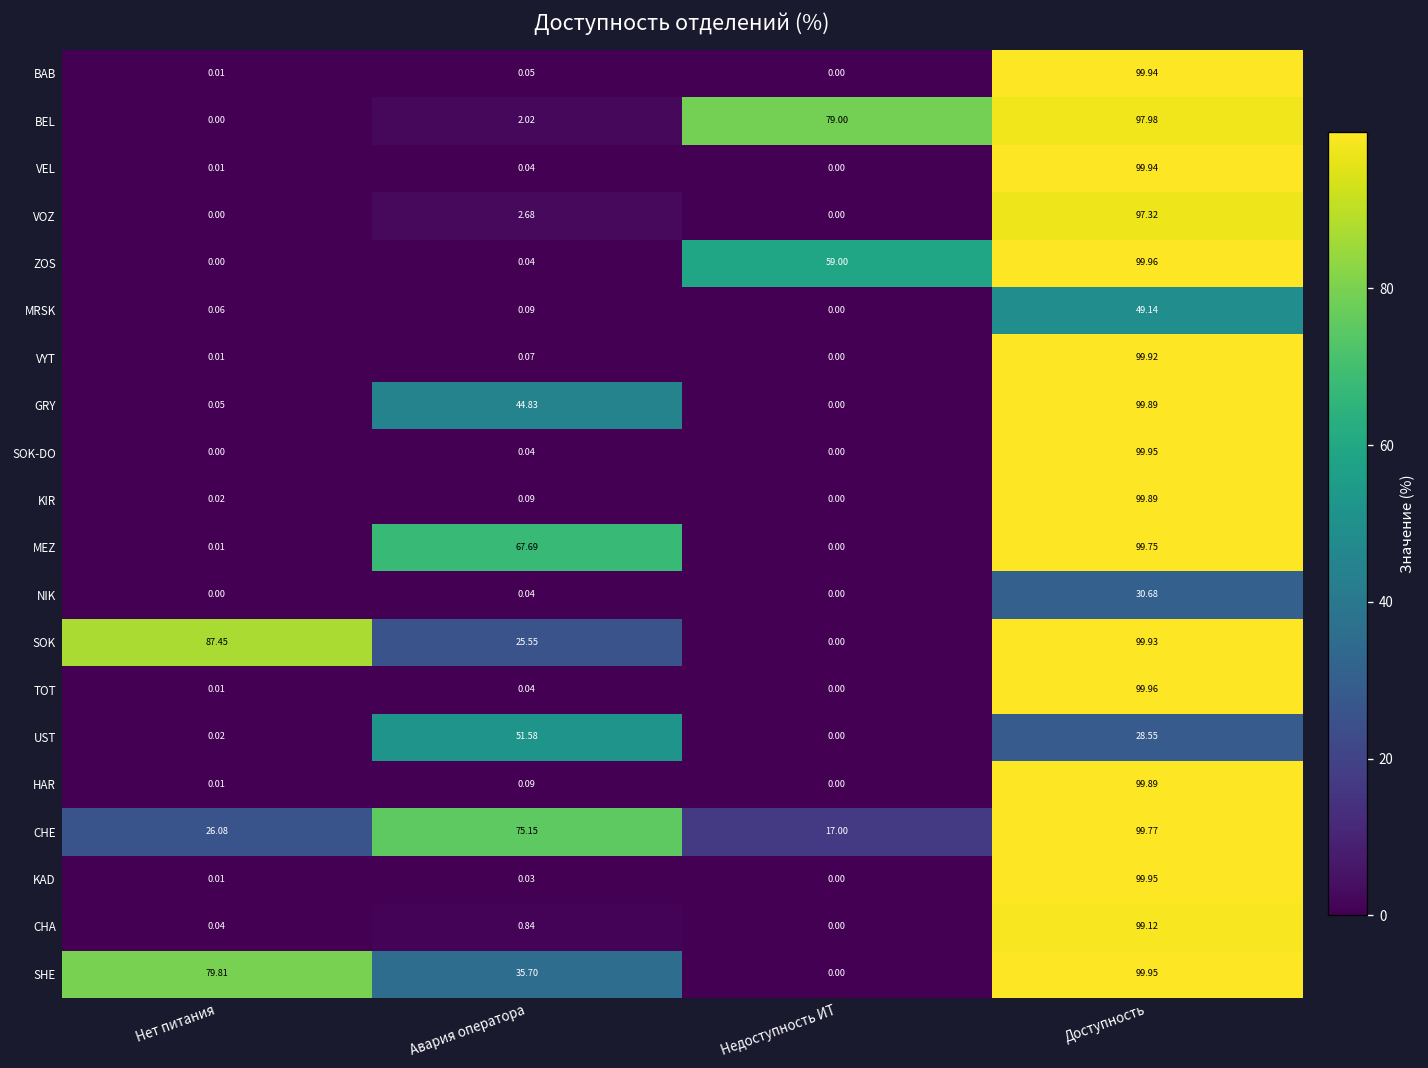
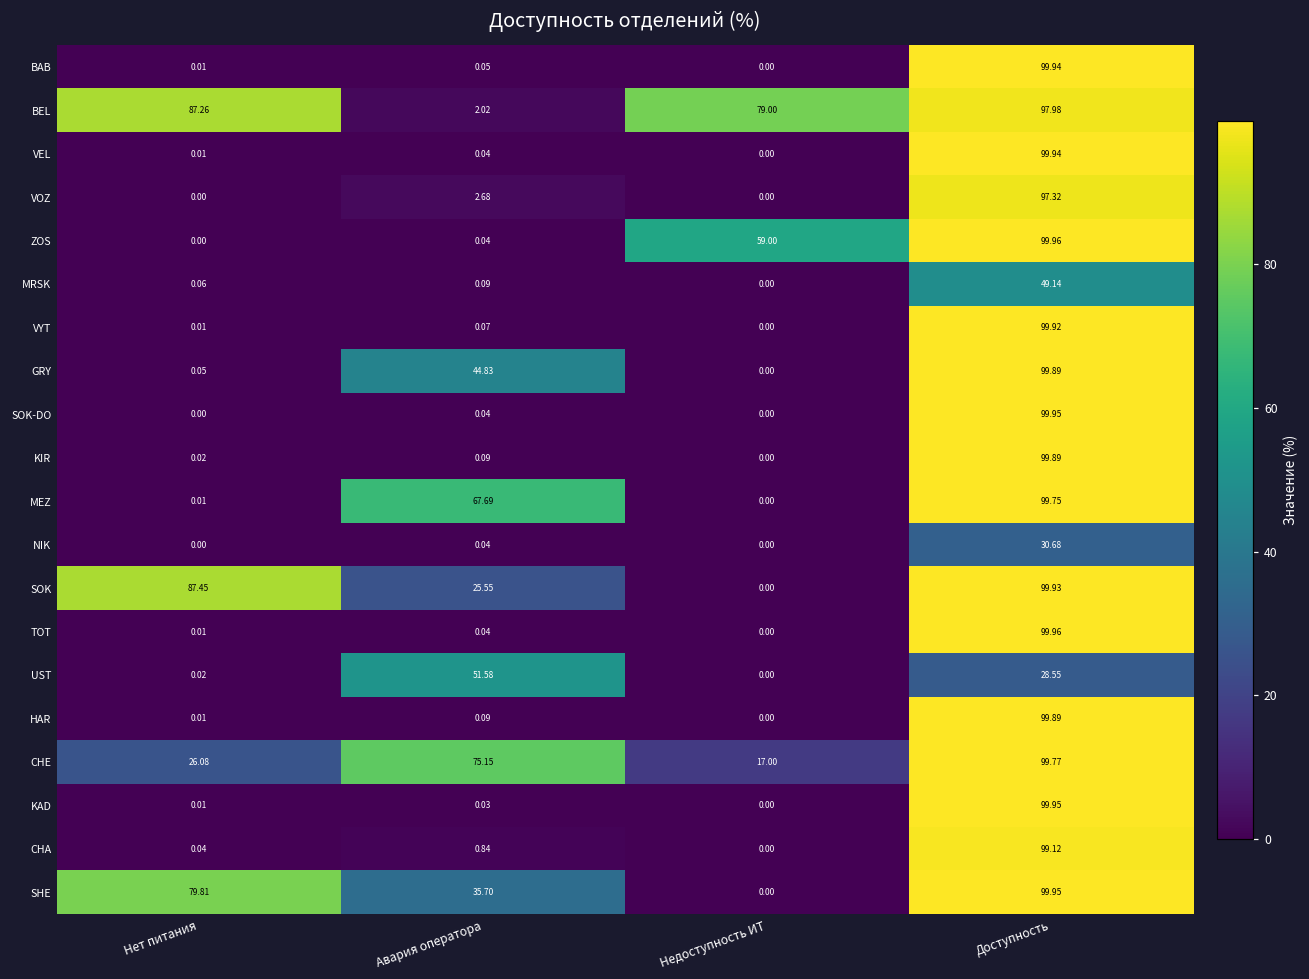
BEL, Нет питания: 0.00 -> 87.26
